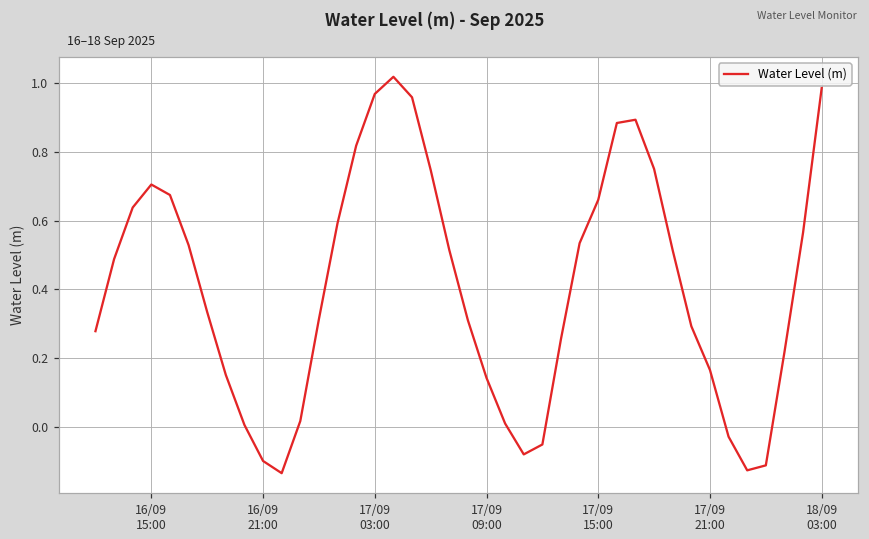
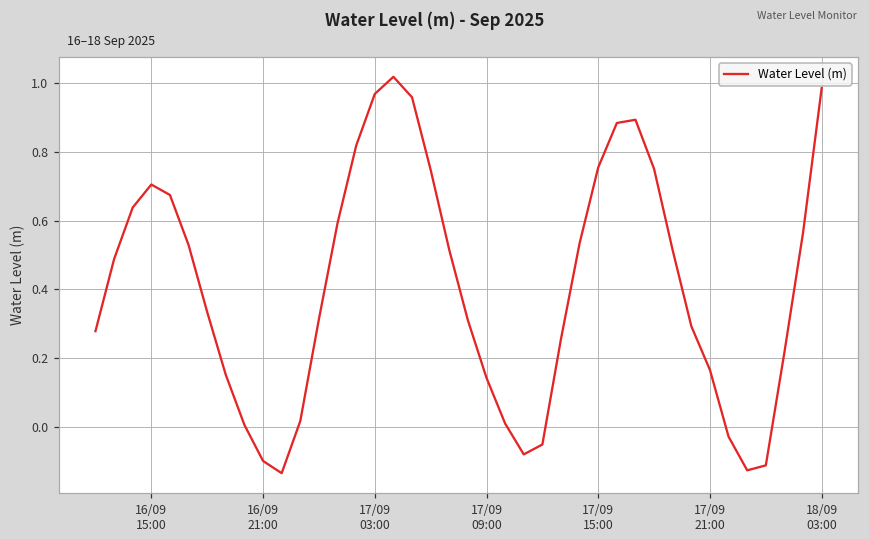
17/09 15:00: 0.66 -> 0.75
